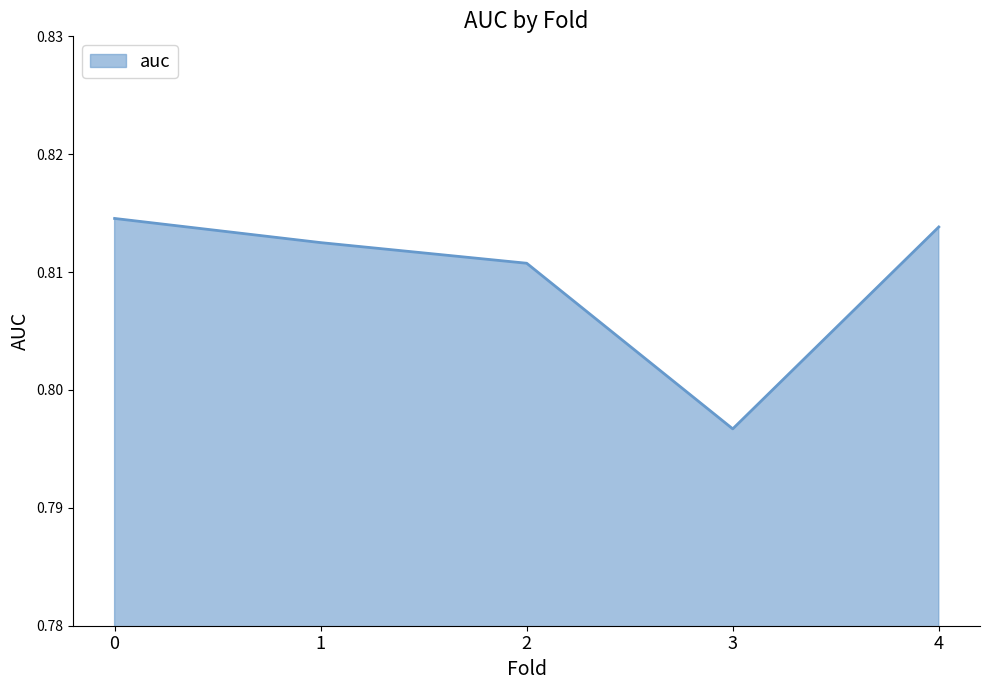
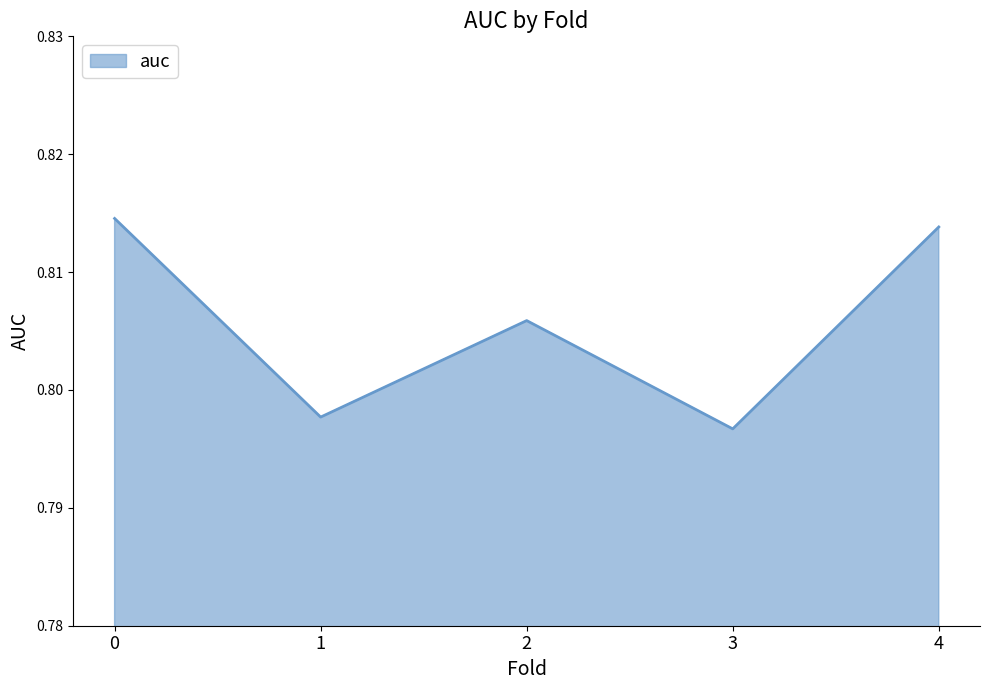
1: 0.8125 -> 0.7977
2: 0.8107 -> 0.8059
